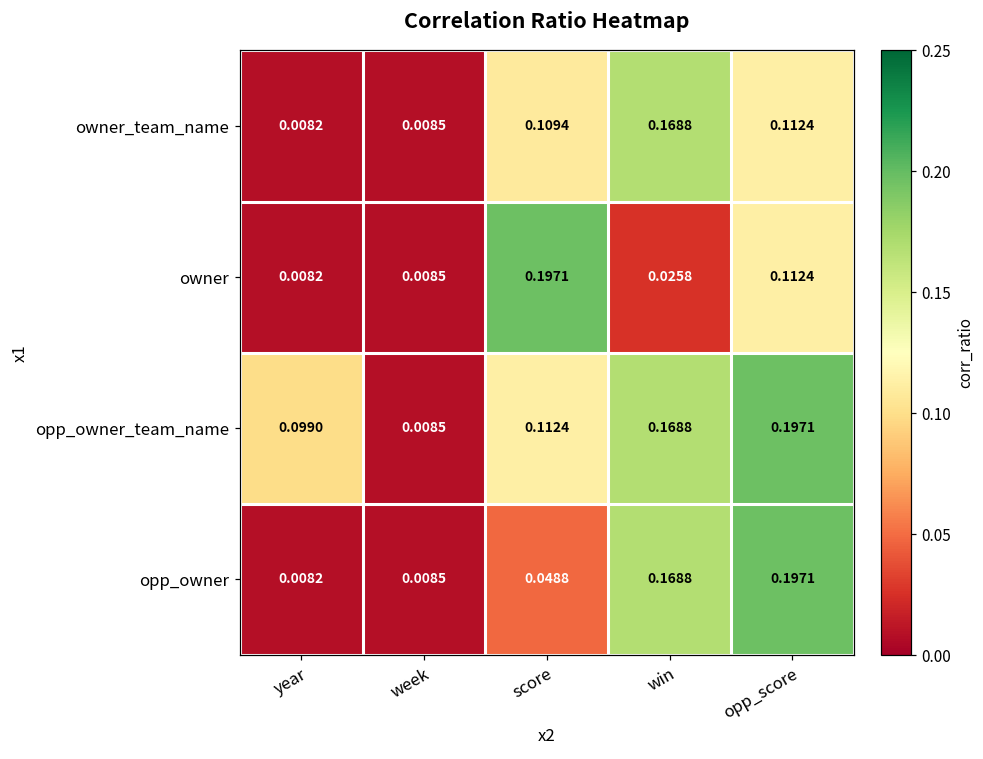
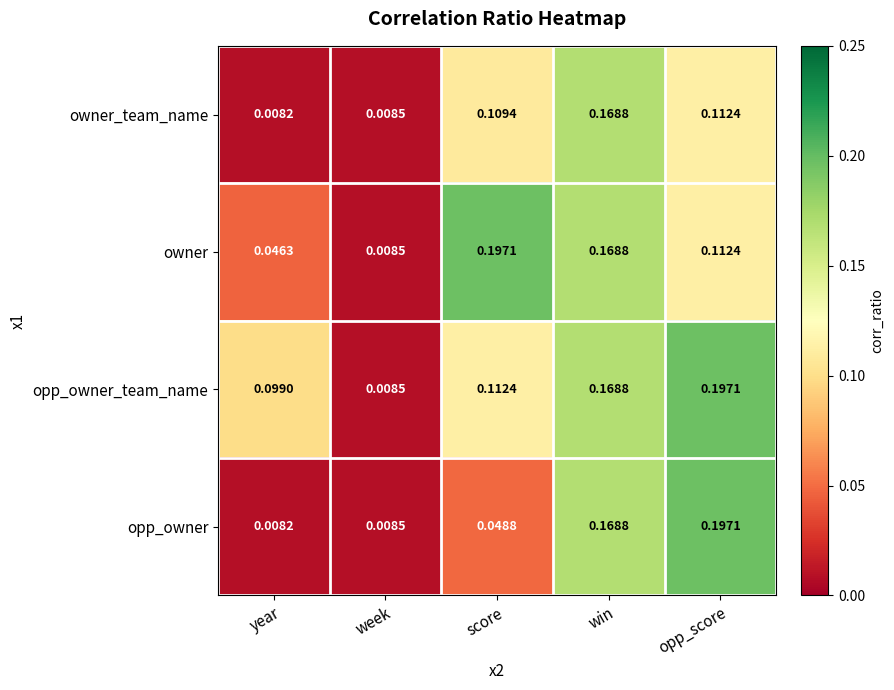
owner, year: 0.0082 -> 0.0463
owner, win: 0.0258 -> 0.1688
